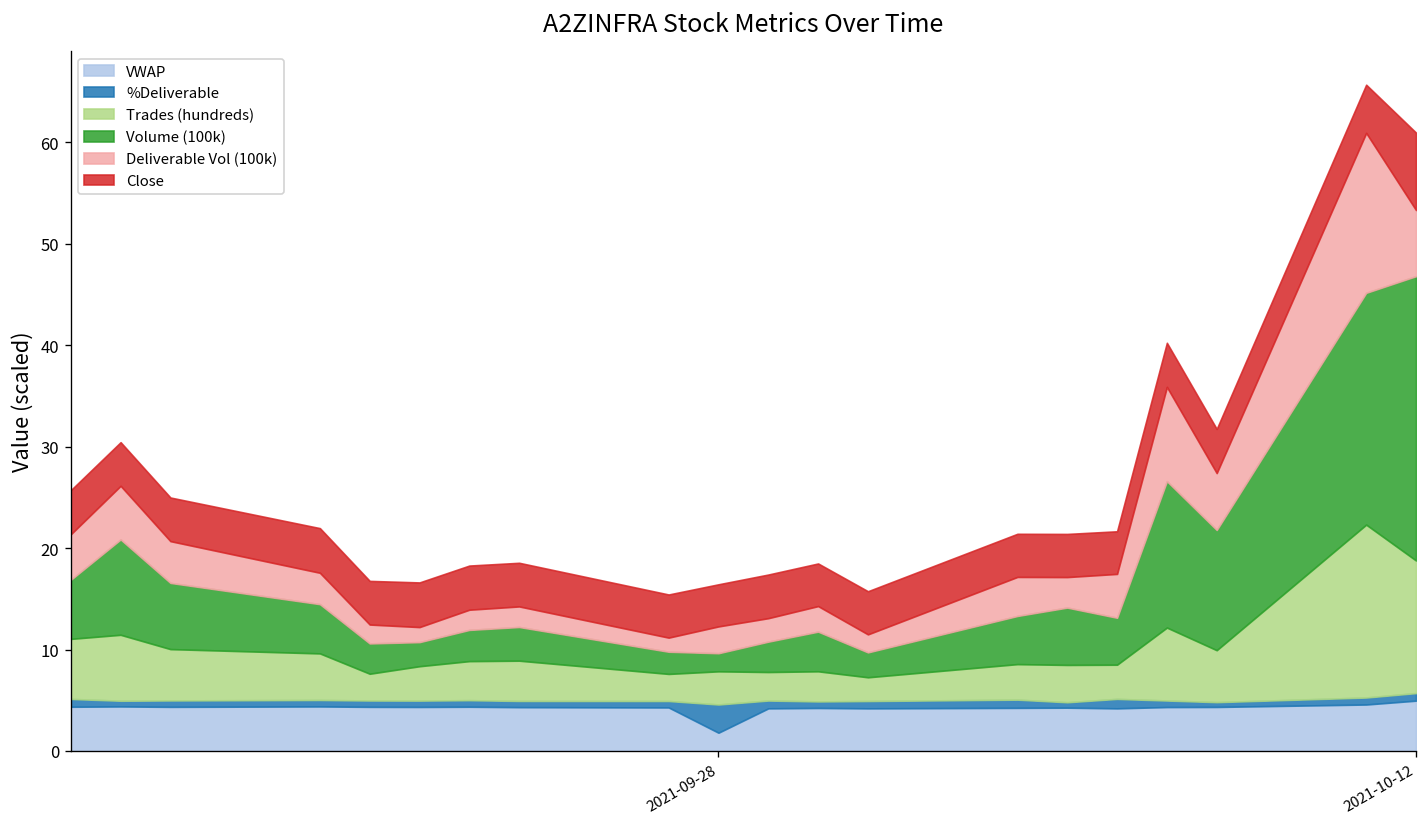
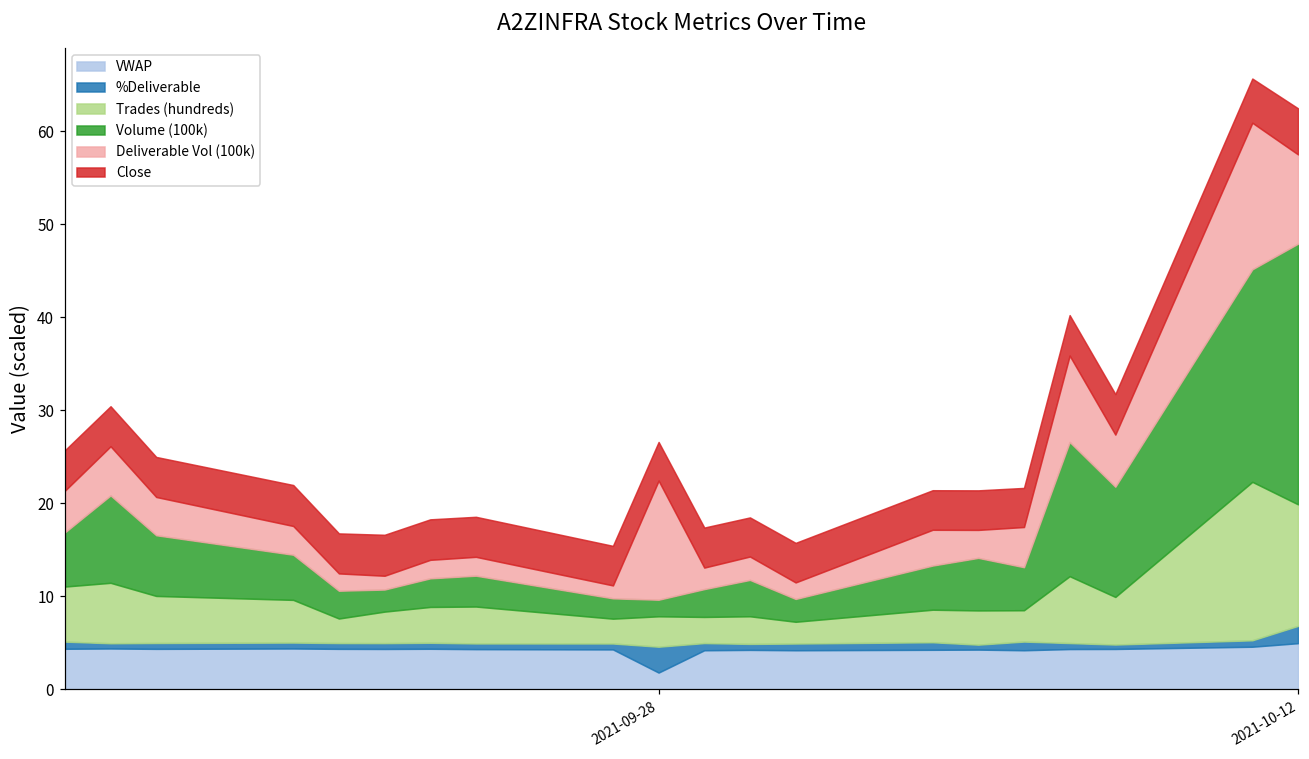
Deliverable Vol (100k), 2021-09-28: 3 -> 13
%Deliverable, 2021-10-12: 1 -> 2
Deliverable Vol (100k), 2021-10-12: 7 -> 10
Close, 2021-10-12: 8 -> 5
